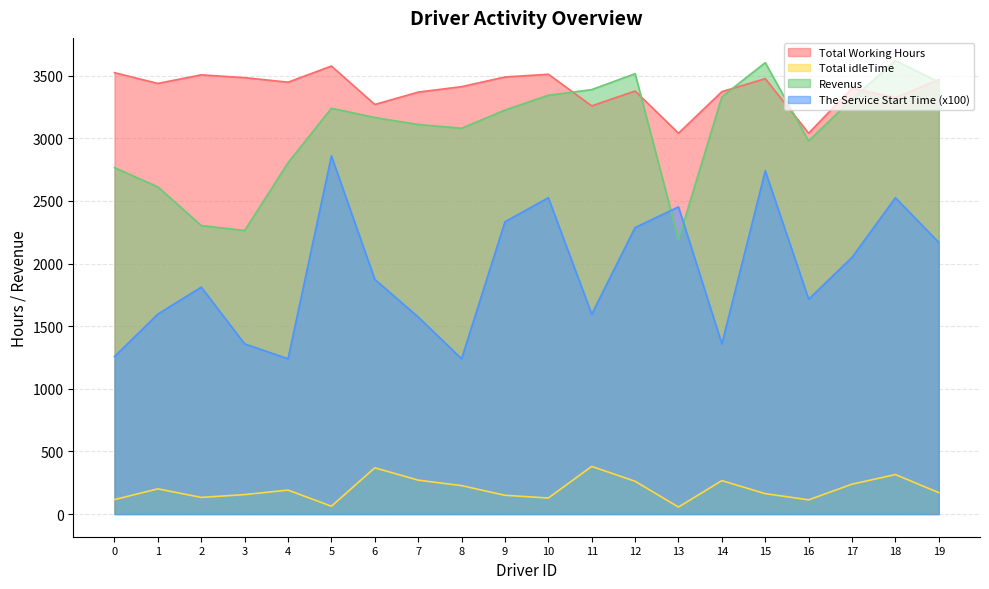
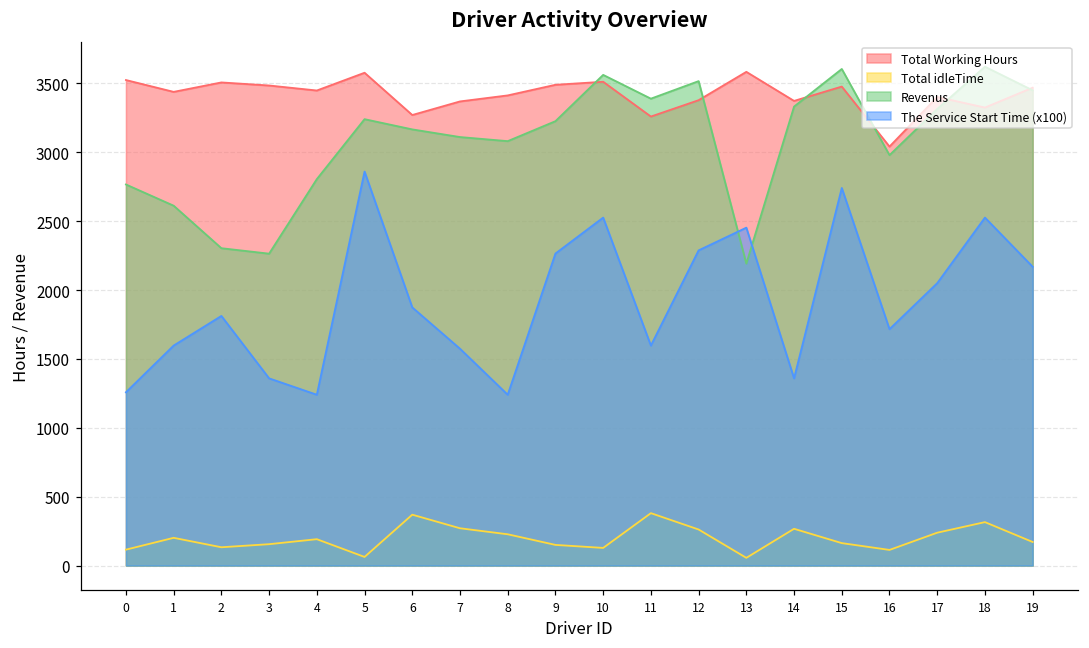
The Service Start Time (x100), 9: 2330 -> 2270
Revenus, 10: 3340 -> 3560
Total Working Hours, 13: 3040 -> 3580
